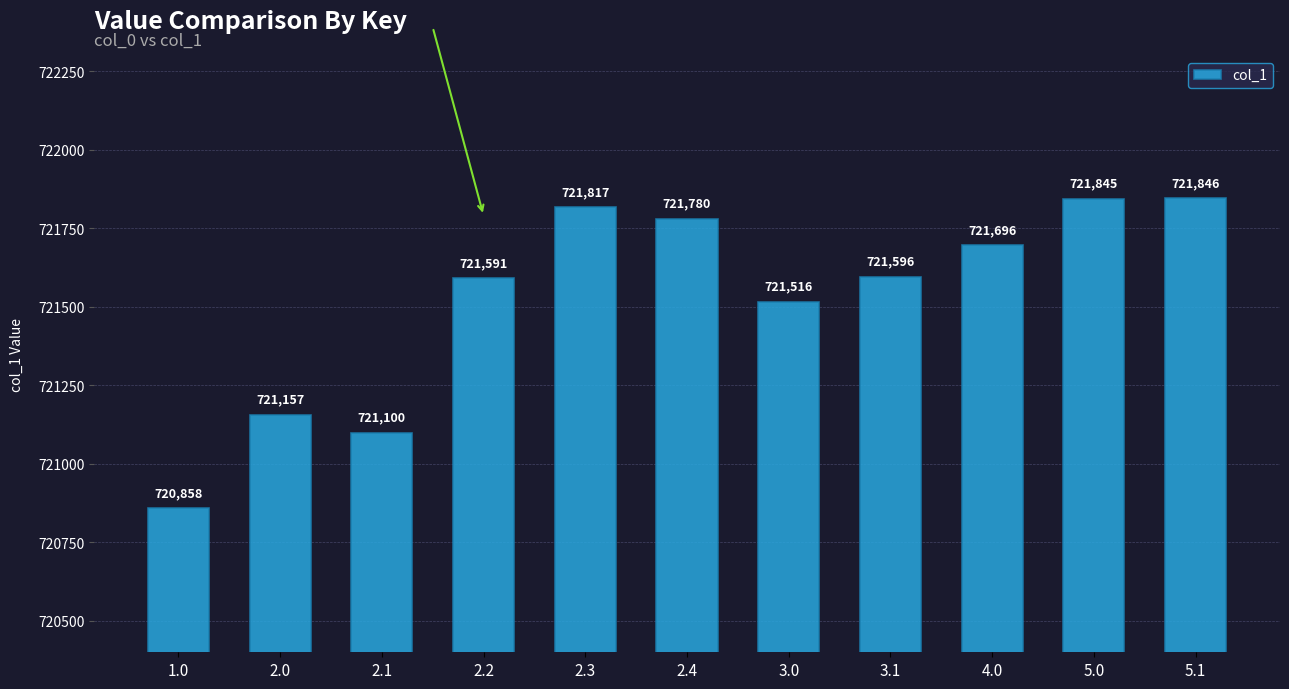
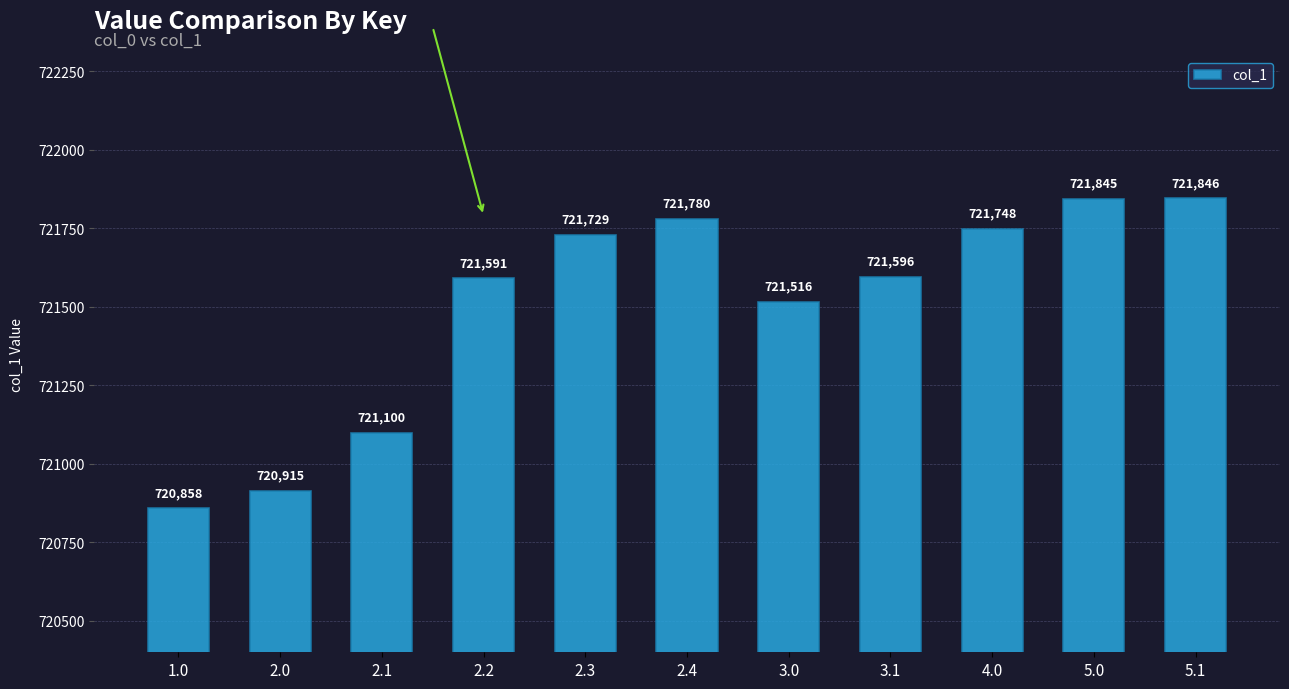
2.0: 721,157 -> 720,915
2.3: 721,817 -> 721,729
4.0: 721,696 -> 721,748
